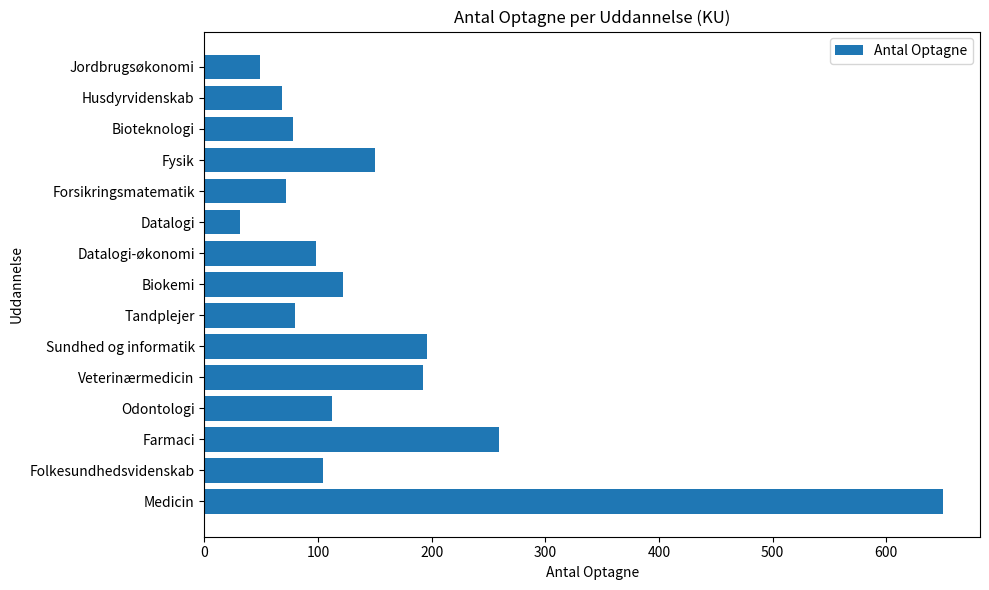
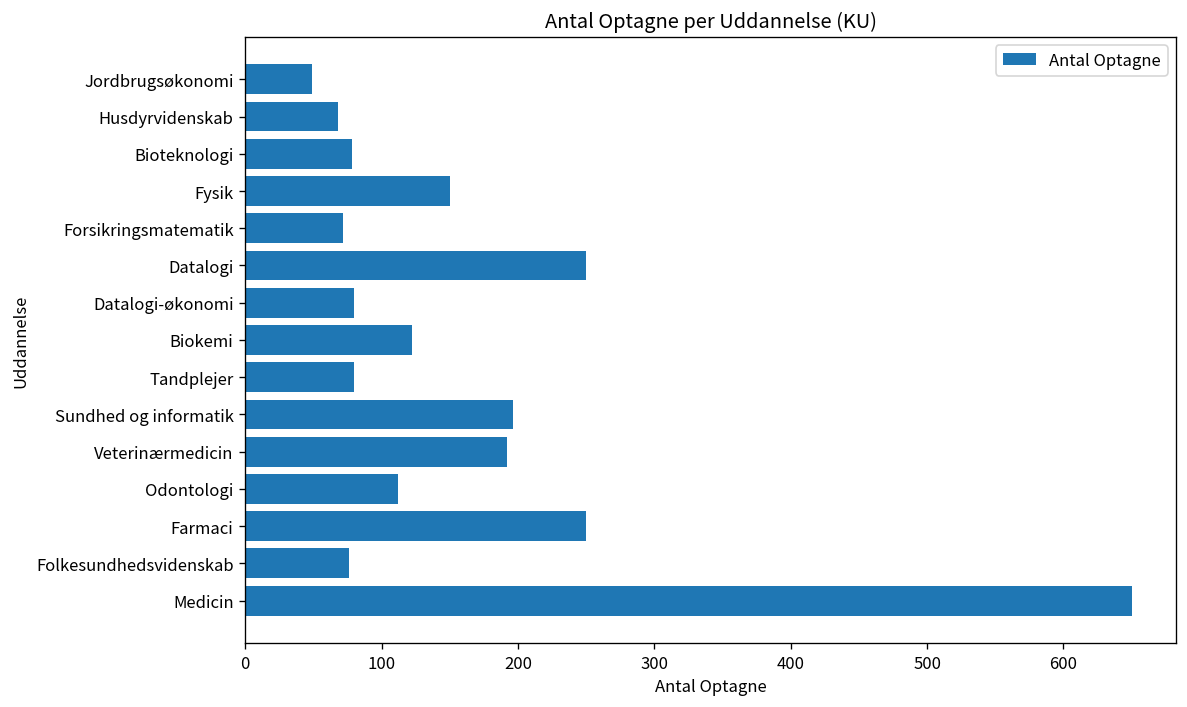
Datalogi: 31 -> 250
Datalogi-økonomi: 98 -> 80
Farmaci: 259 -> 250
Folkesundhedsvidenskab: 104 -> 76
